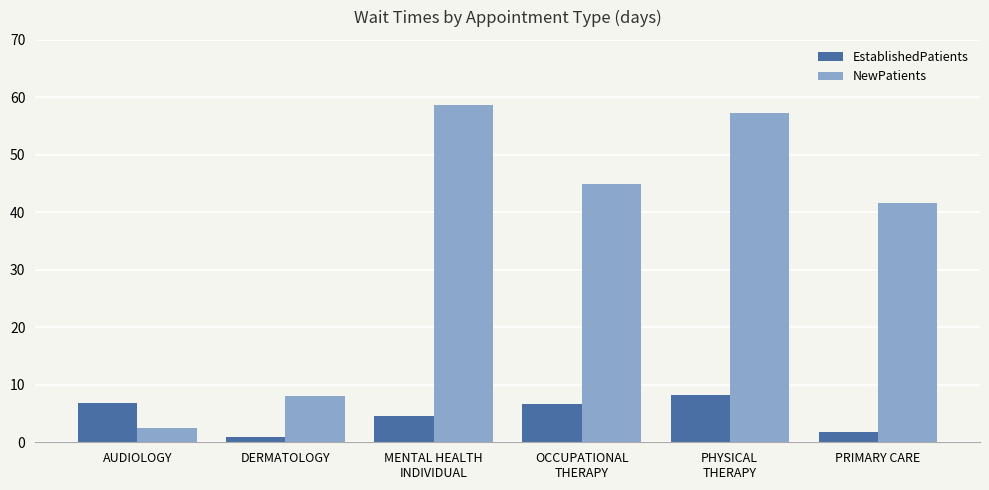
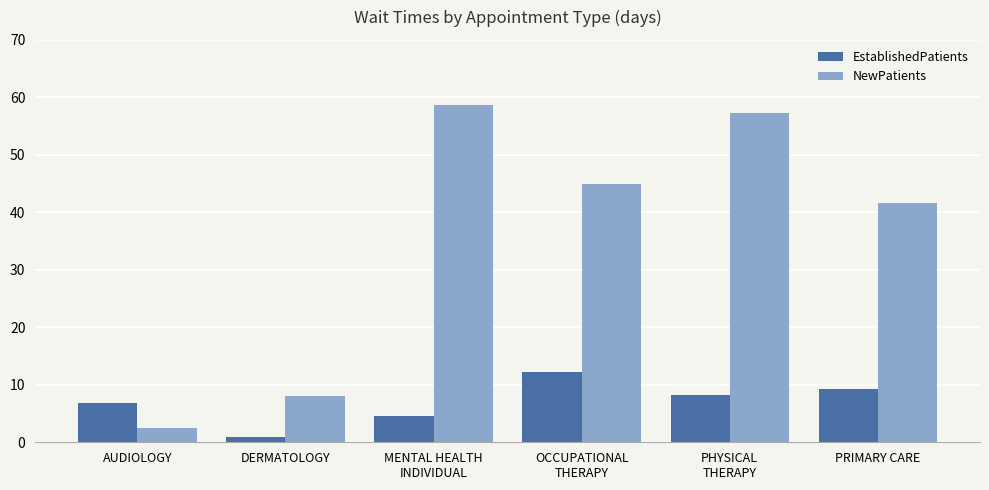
EstablishedPatients, OCCUPATIONAL THERAPY: 7 -> 12
EstablishedPatients, PRIMARY CARE: 2 -> 9
